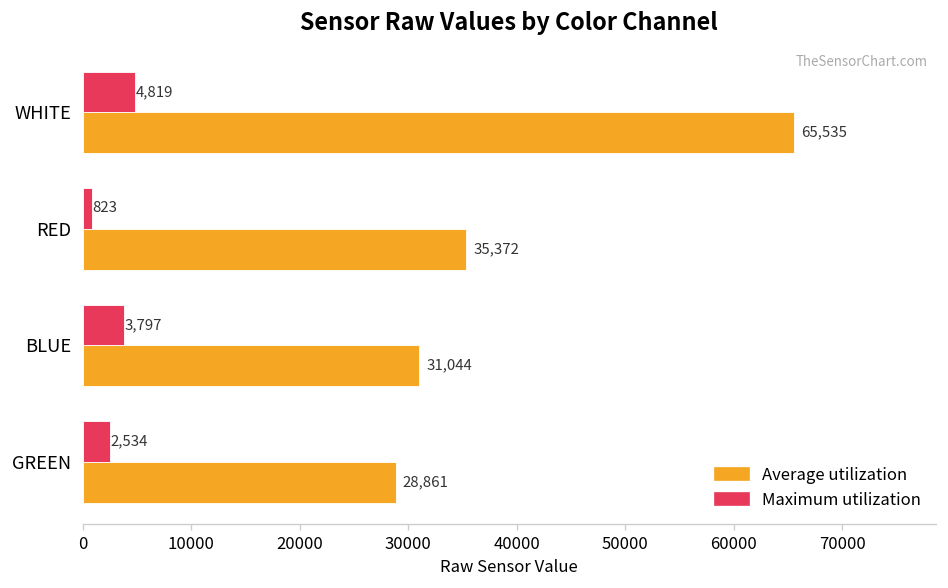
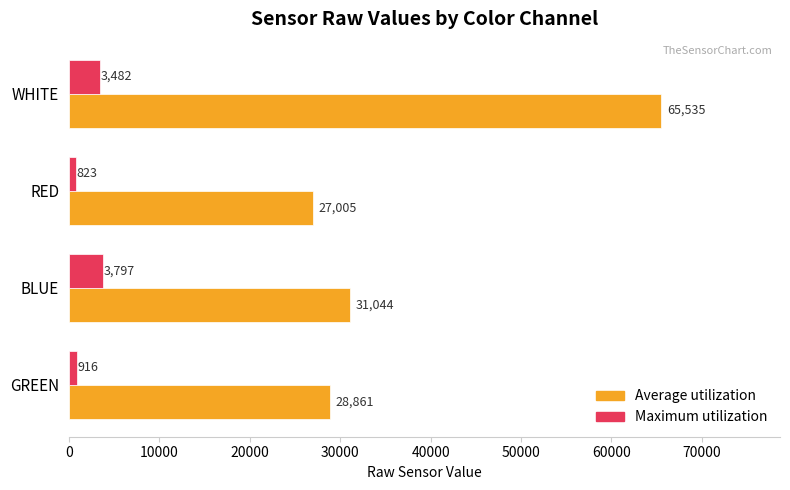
Maximum utilization, WHITE: 4,819 -> 3,482
Average utilization, RED: 35,372 -> 27,005
Maximum utilization, GREEN: 2,534 -> 916
